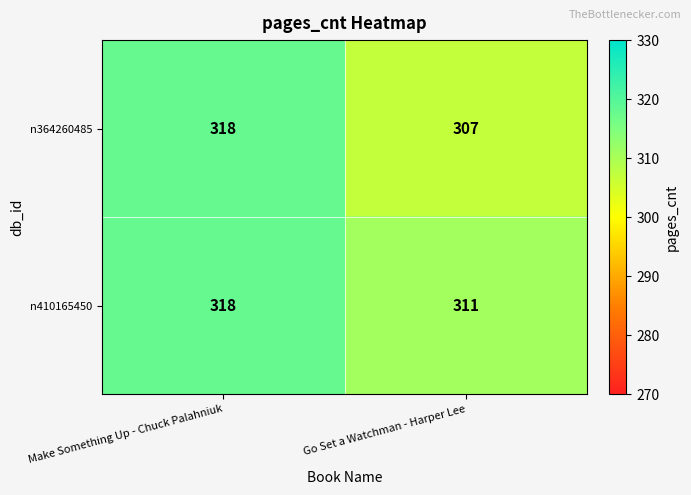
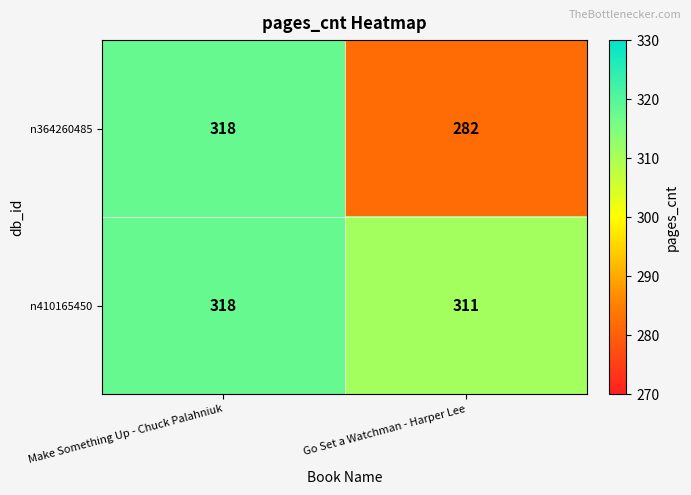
n364260485, Go Set a Watchman - Harper Lee: 307 -> 282
